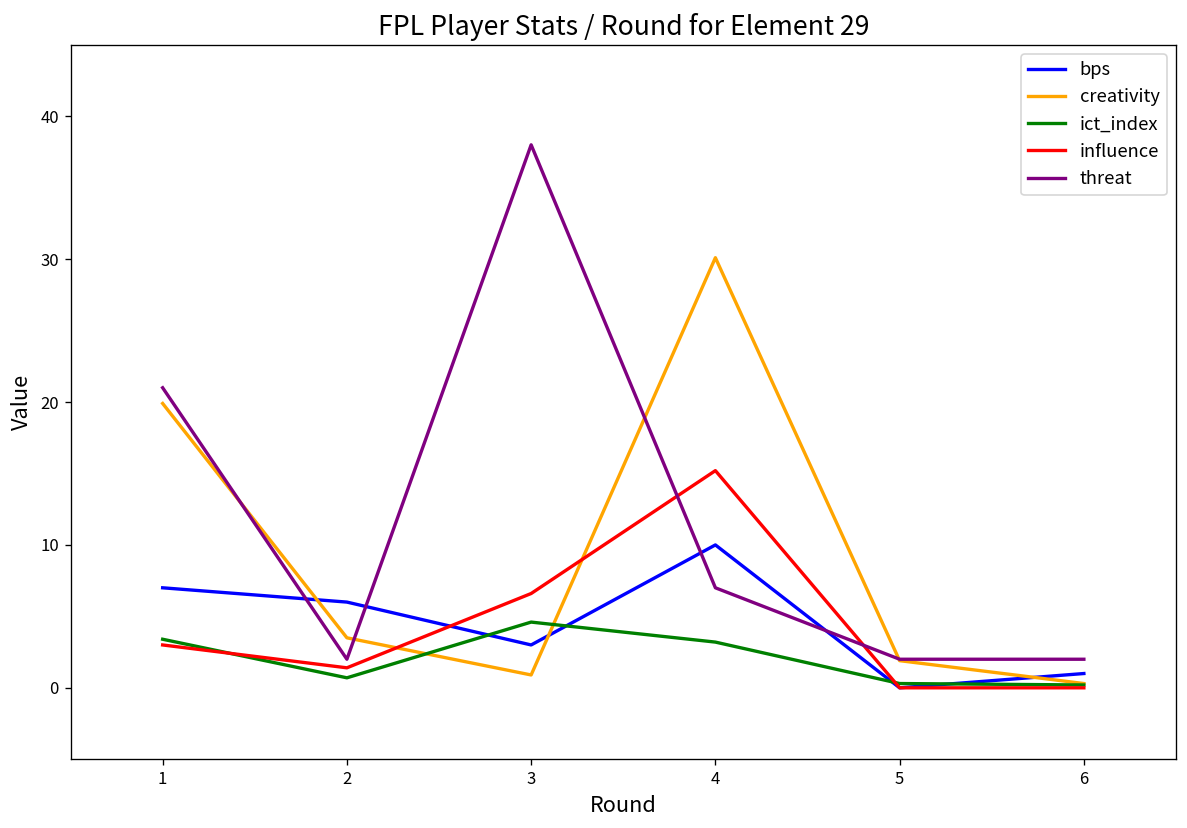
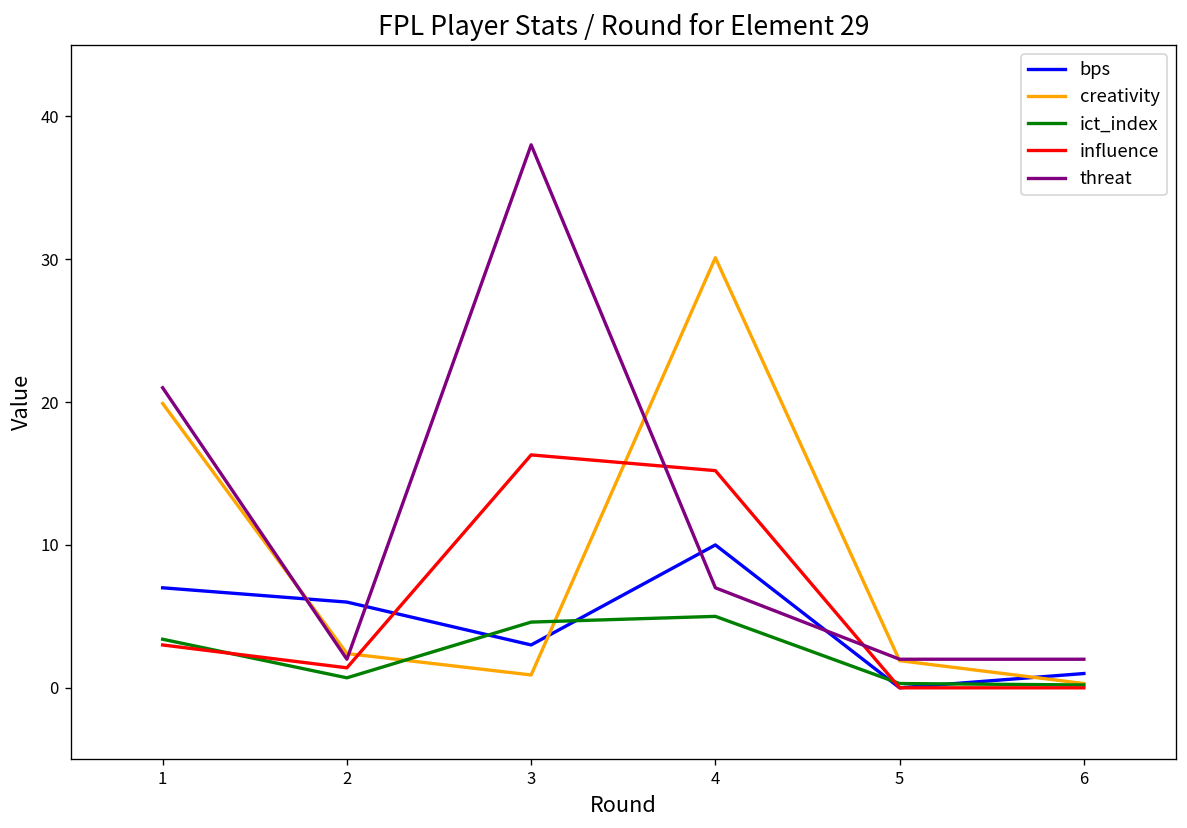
creativity, 2: 3.5 -> 2.4
influence, 3: 6.6 -> 16.3
ict_index, 4: 3.2 -> 5.0
